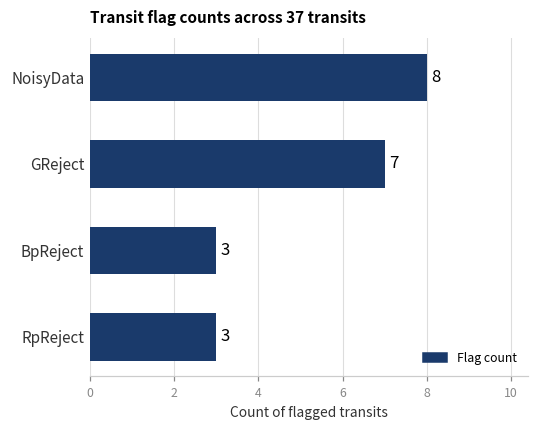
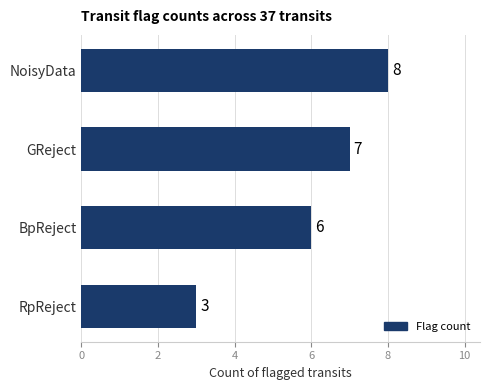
BpReject: 3 -> 6
